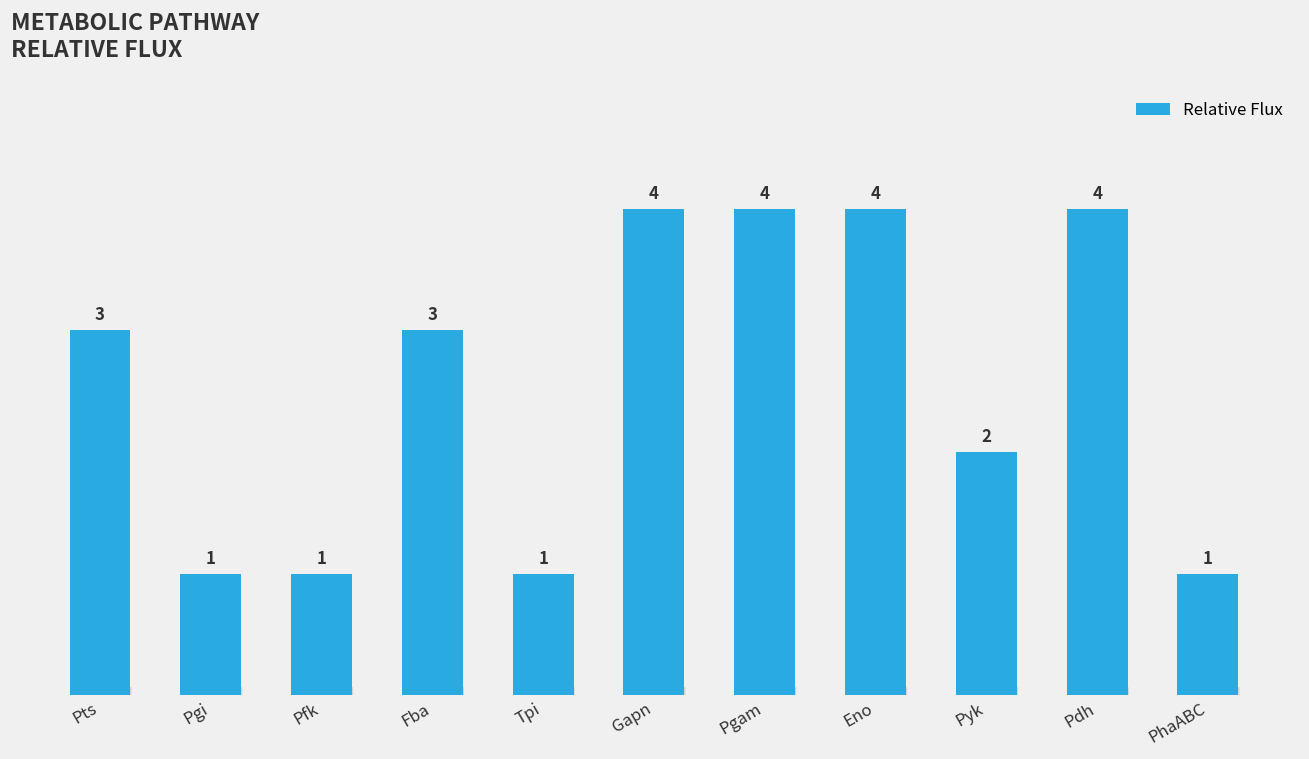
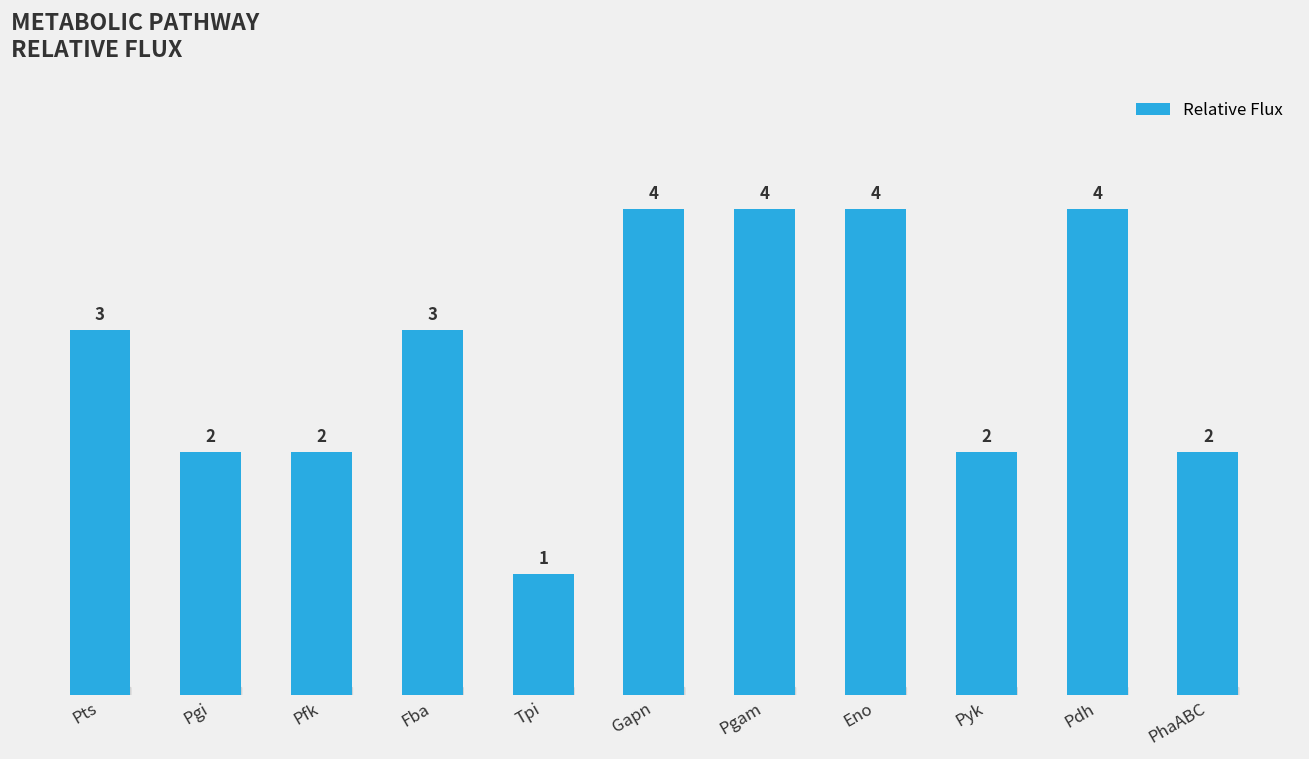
Pgi: 1 -> 2
Pfk: 1 -> 2
PhaABC: 1 -> 2
